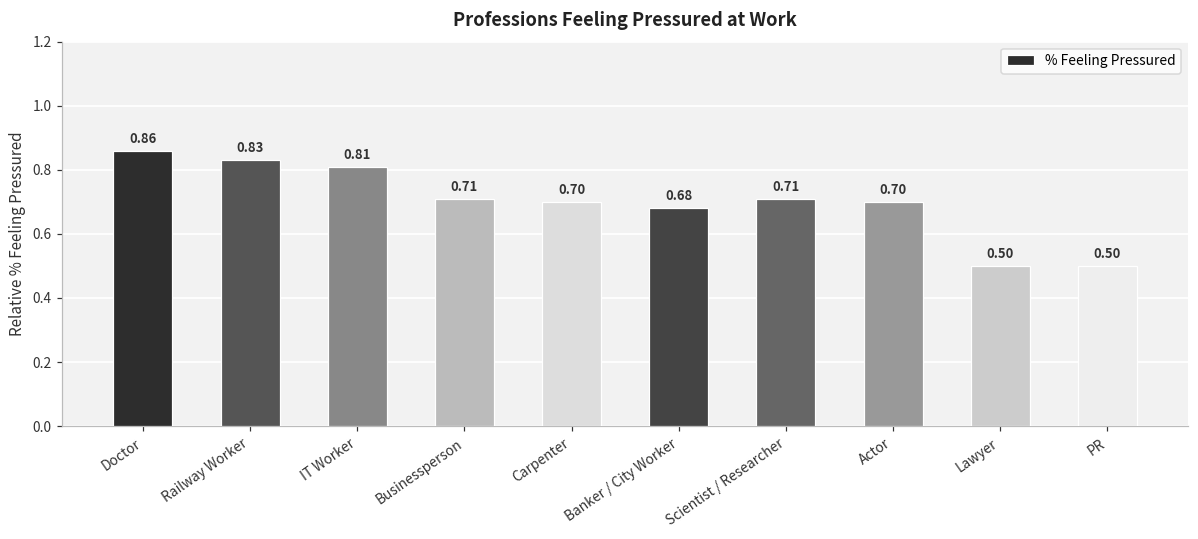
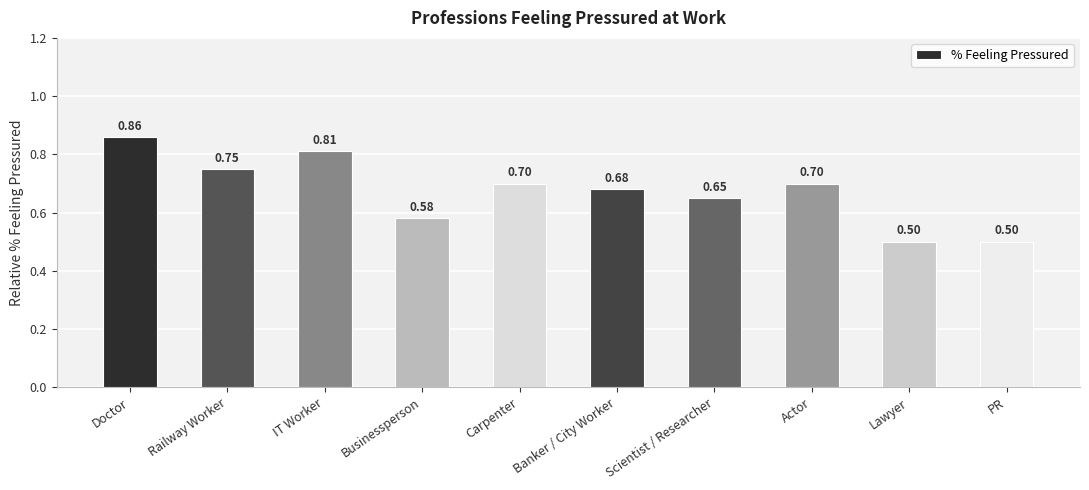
Railway Worker: 0.83 -> 0.75
Businessperson: 0.71 -> 0.58
Scientist / Researcher: 0.71 -> 0.65
